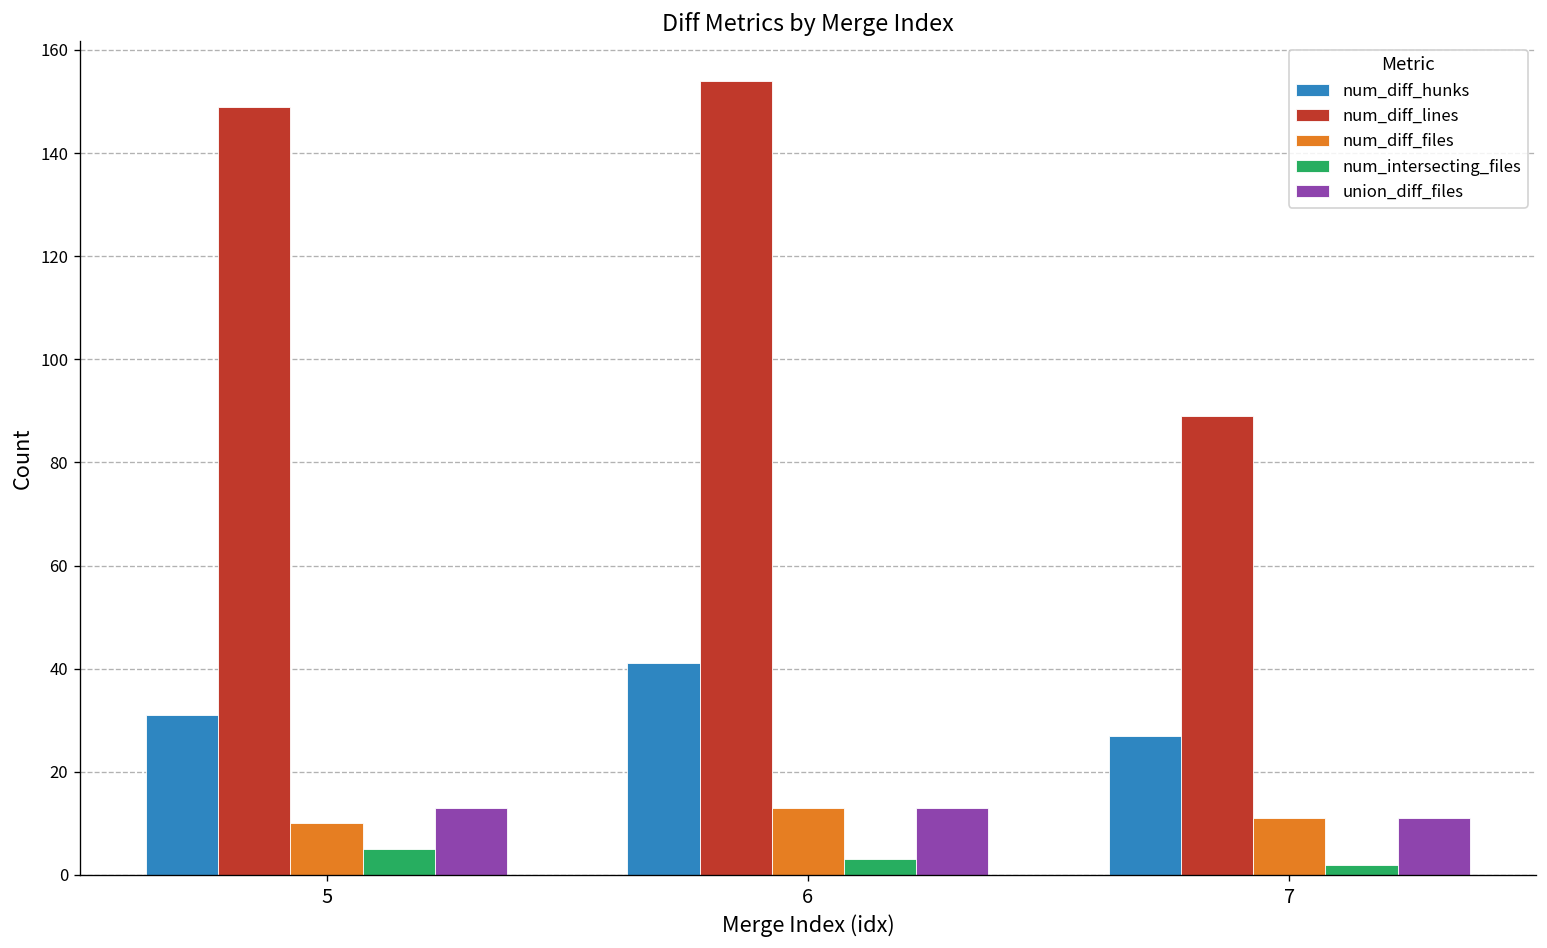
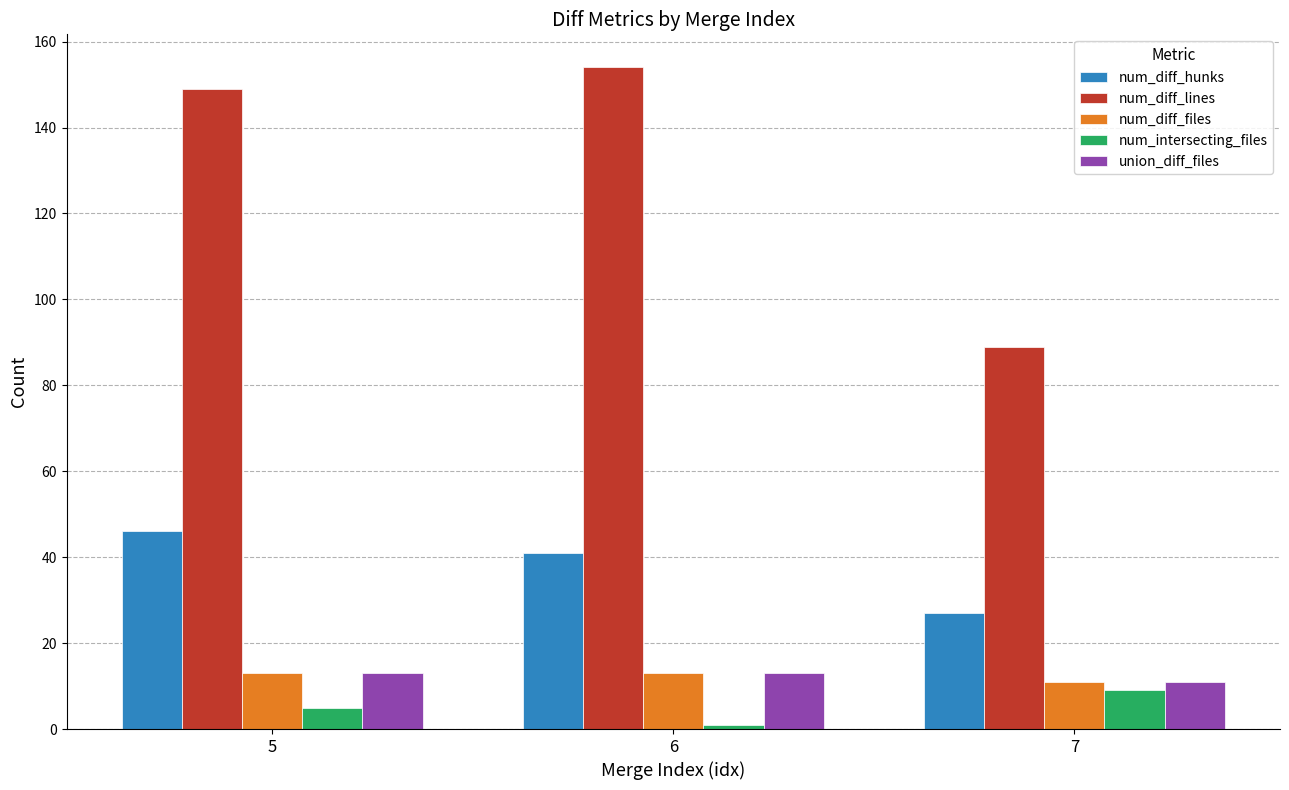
num_diff_hunks, 5: 31 -> 46
num_diff_files, 5: 10 -> 13
num_intersecting_files, 6: 3 -> 1
num_intersecting_files, 7: 2 -> 9
